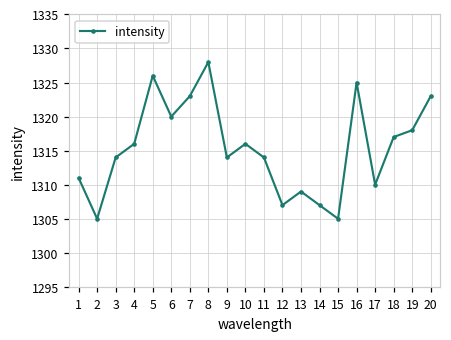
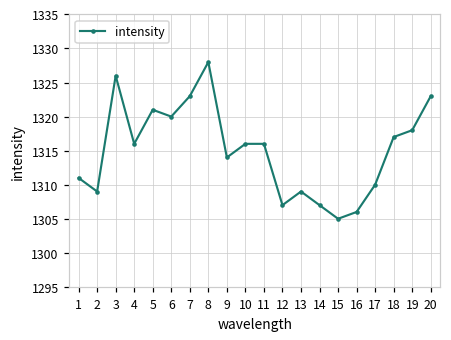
2: 1305 -> 1309
3: 1314 -> 1326
5: 1326 -> 1321
11: 1314 -> 1316
16: 1325 -> 1306
